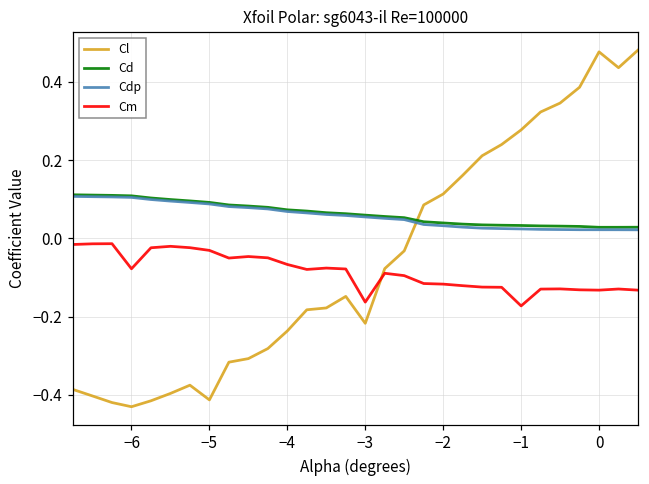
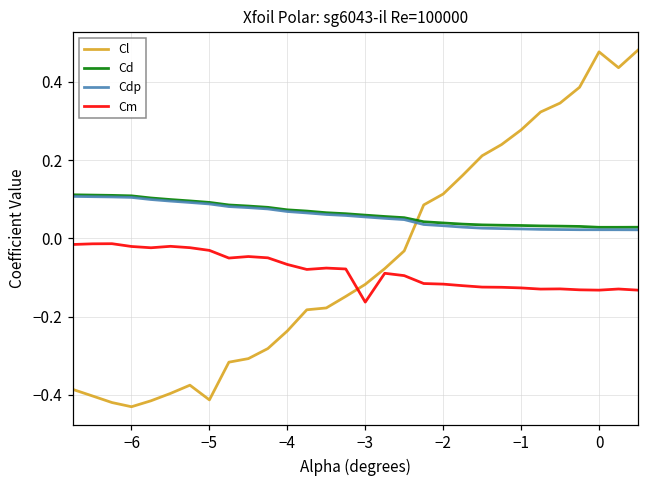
Cm, −6: -0.08 -> -0.02
Cl, −3: -0.22 -> -0.12
Cm, −1: -0.17 -> -0.13
